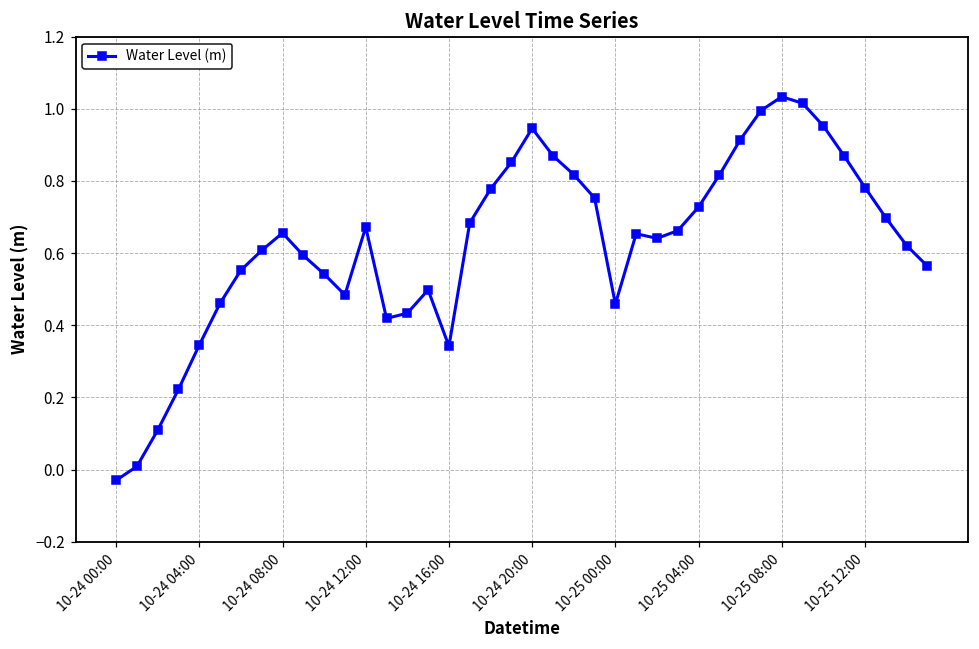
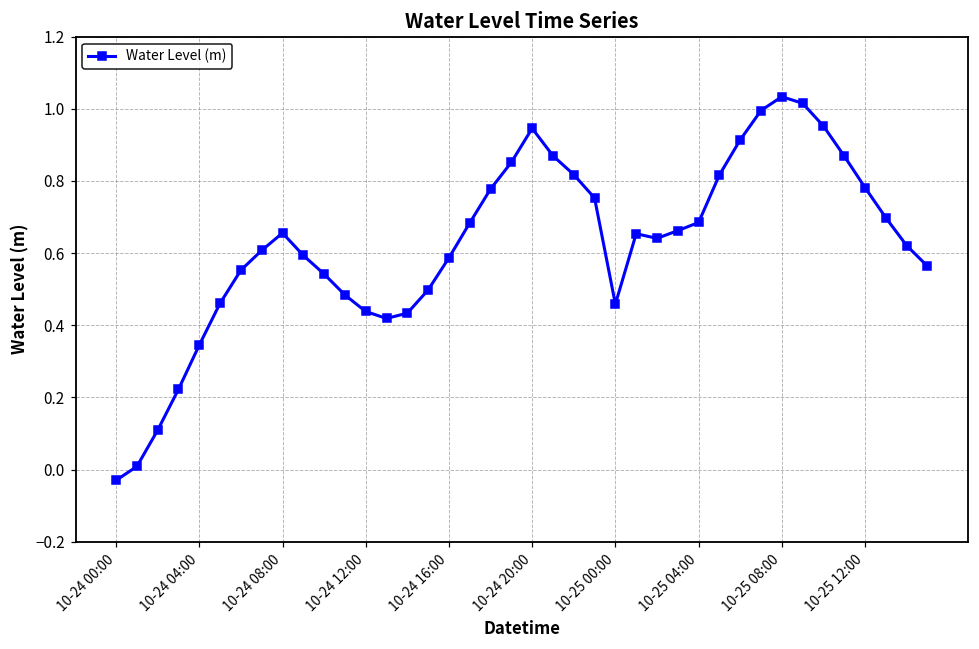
10-24 12:00: 0.67 -> 0.44
10-24 16:00: 0.34 -> 0.59
10-25 04:00: 0.73 -> 0.68
